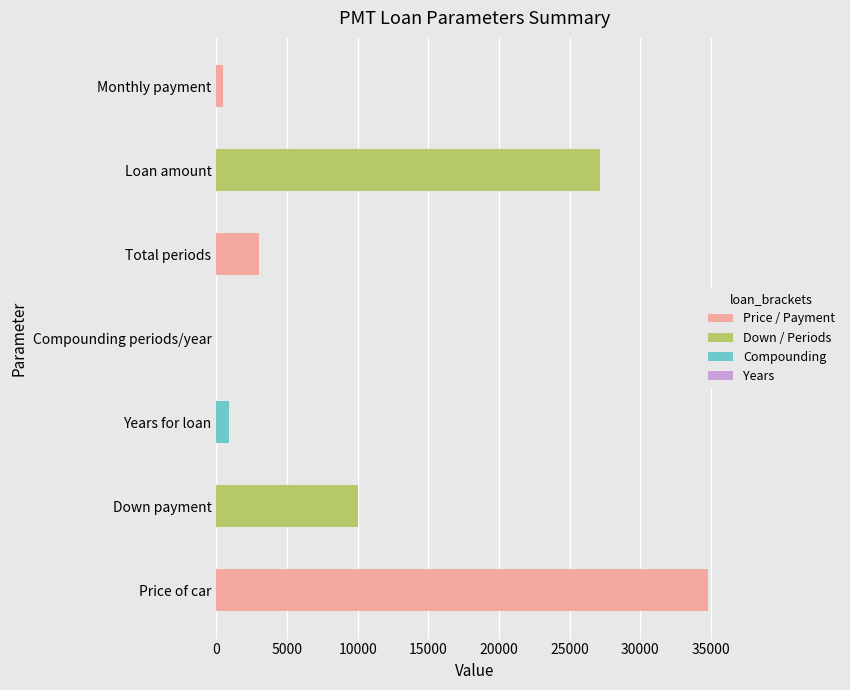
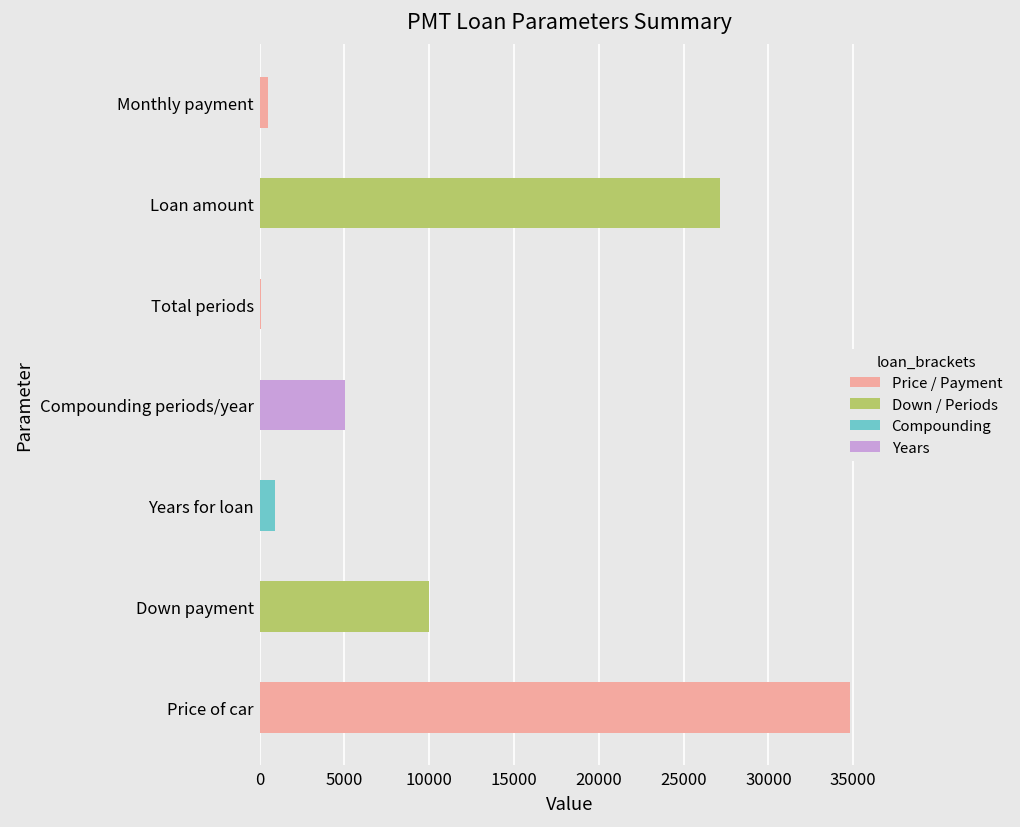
Total periods: 3000 -> 100
Compounding periods/year: 0 -> 5100
